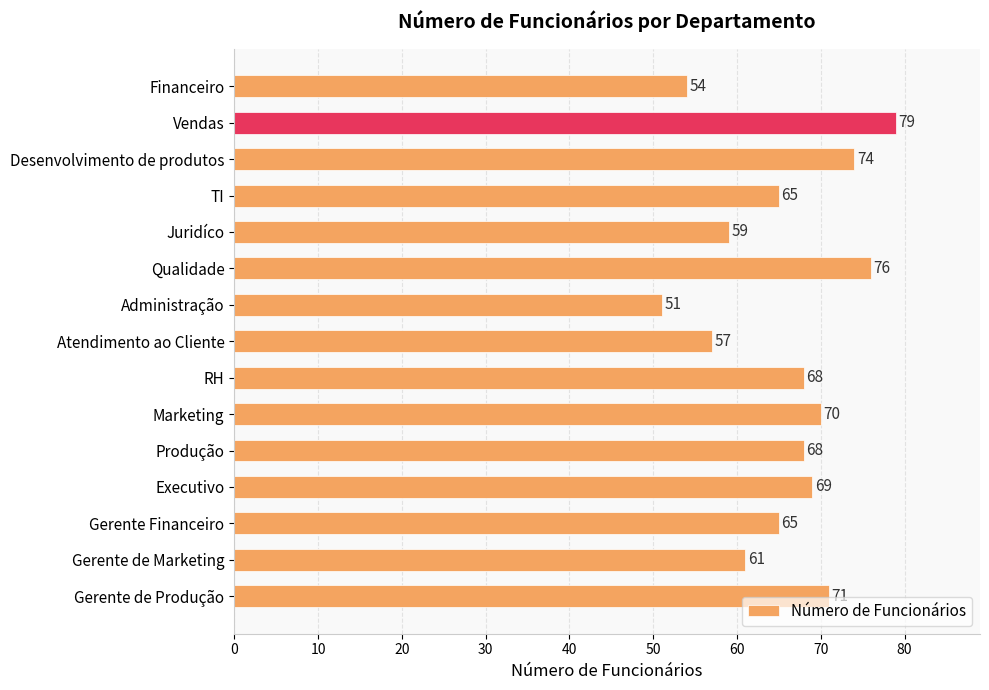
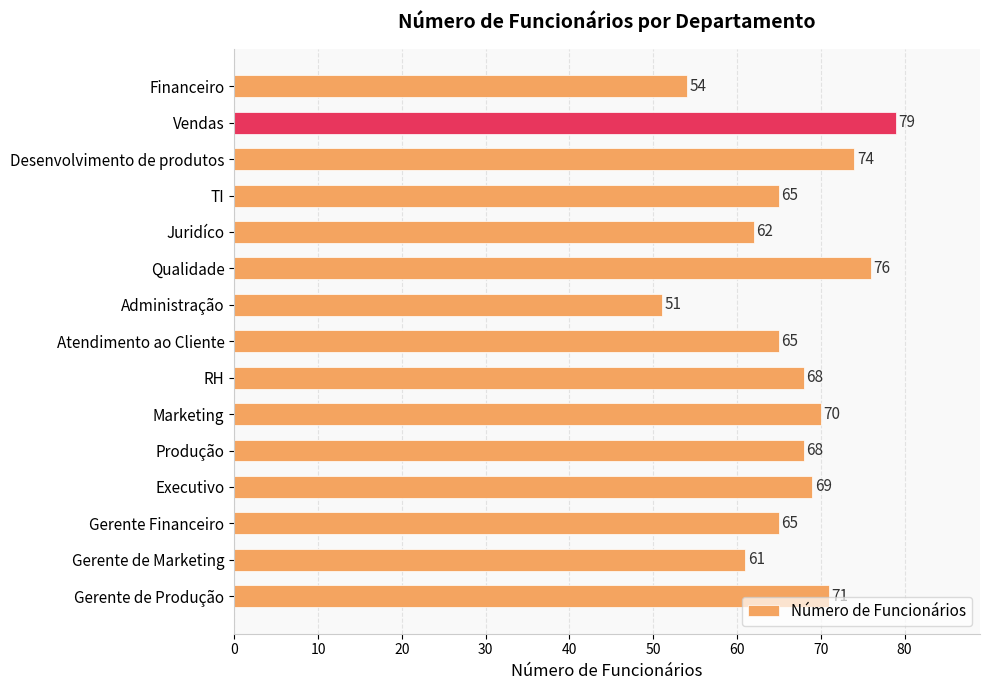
Juridíco: 59 -> 62
Atendimento ao Cliente: 57 -> 65
